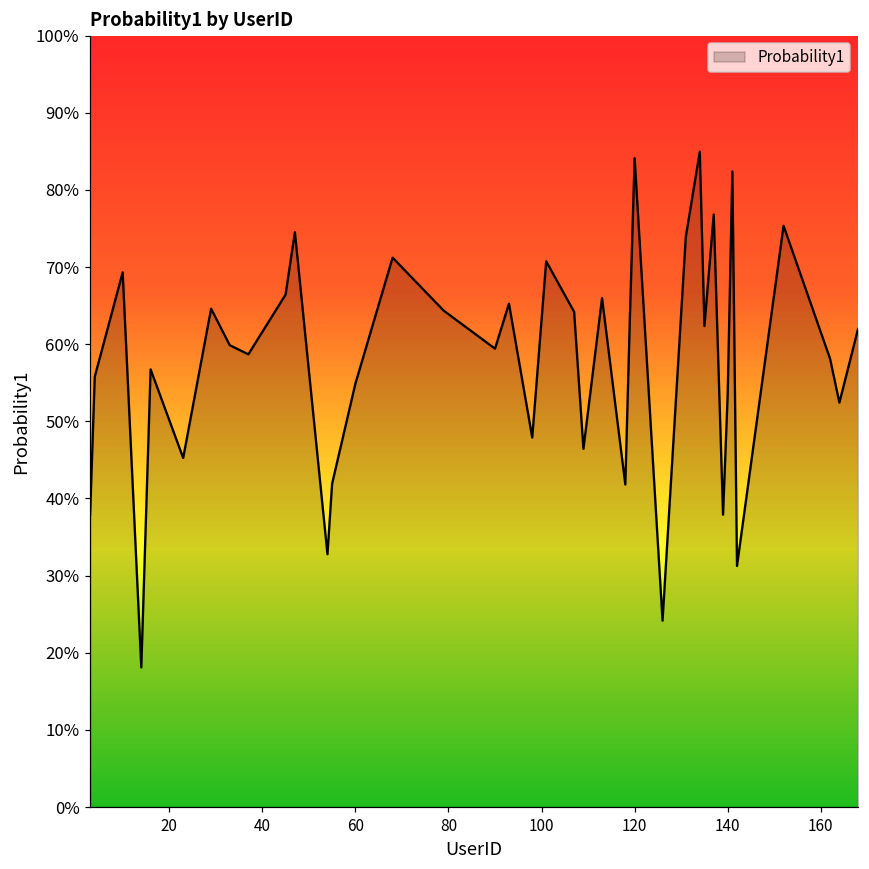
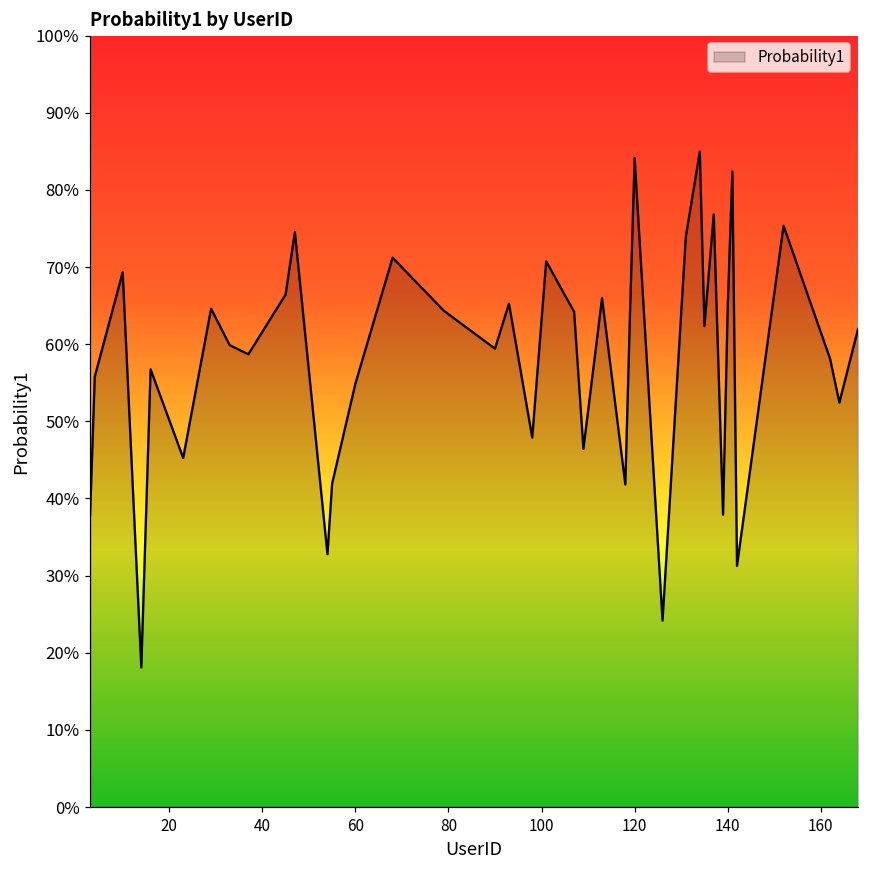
140: 54% -> 65%
